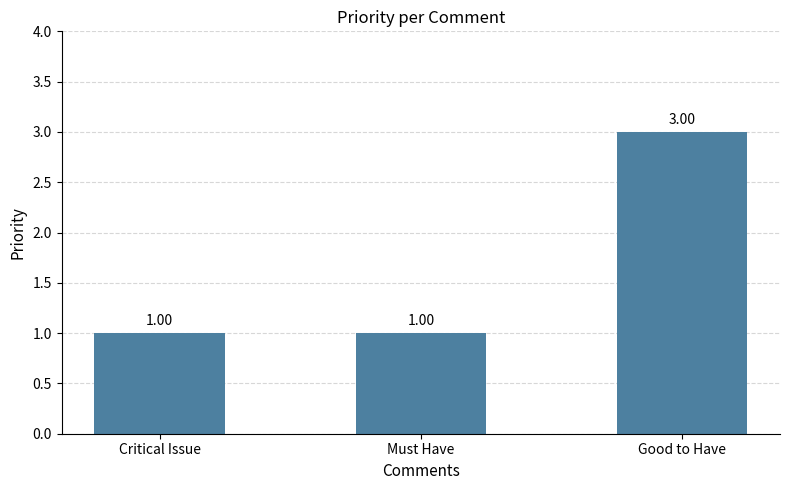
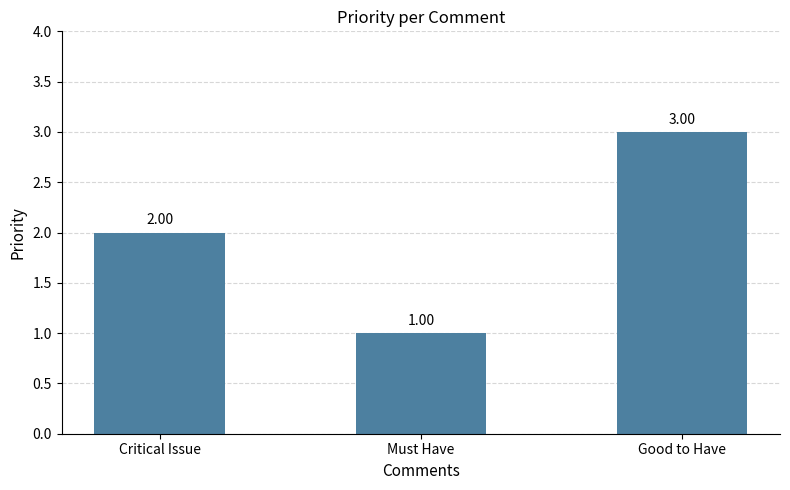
Critical Issue: 1.00 -> 2.00
